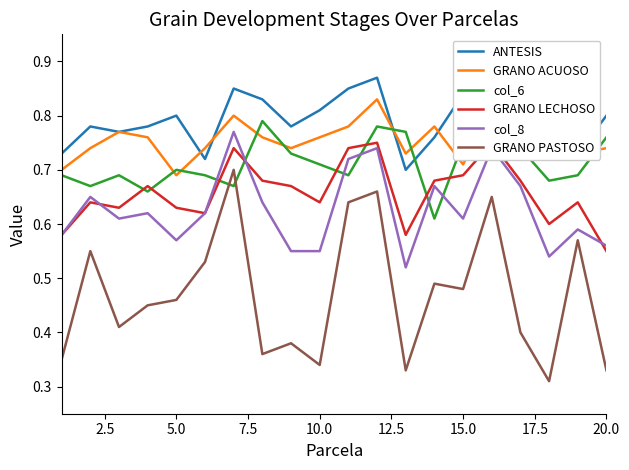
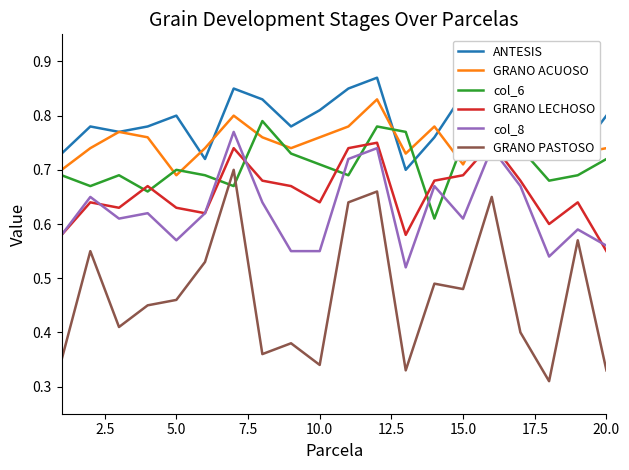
col_6, 20.0: 0.76 -> 0.72
